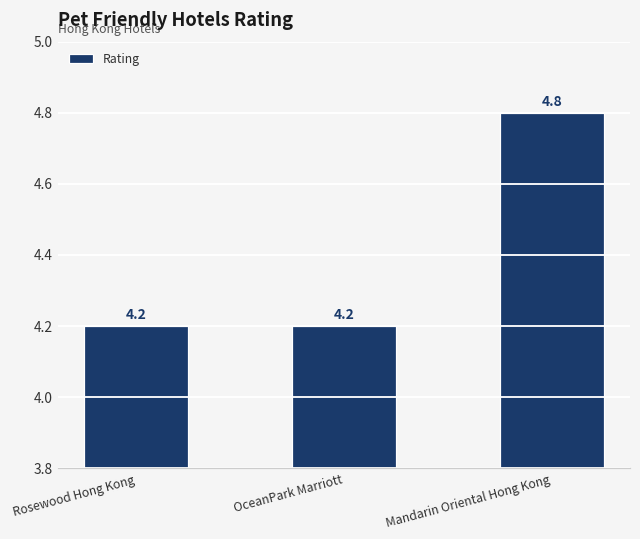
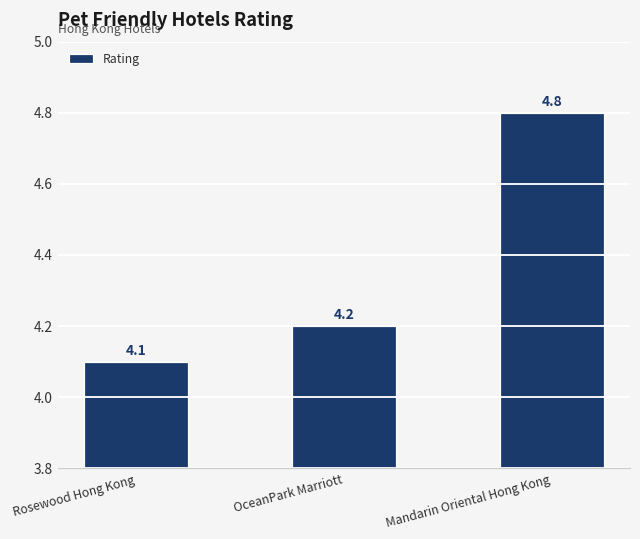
Rosewood Hong Kong: 4.2 -> 4.1
